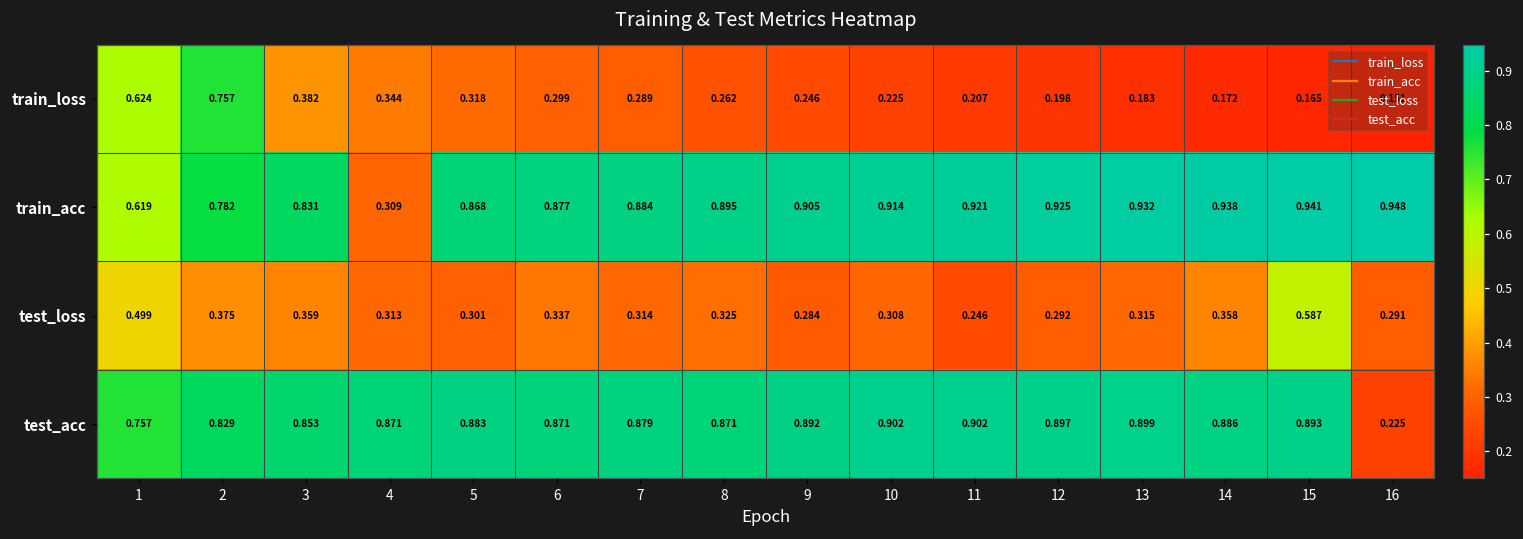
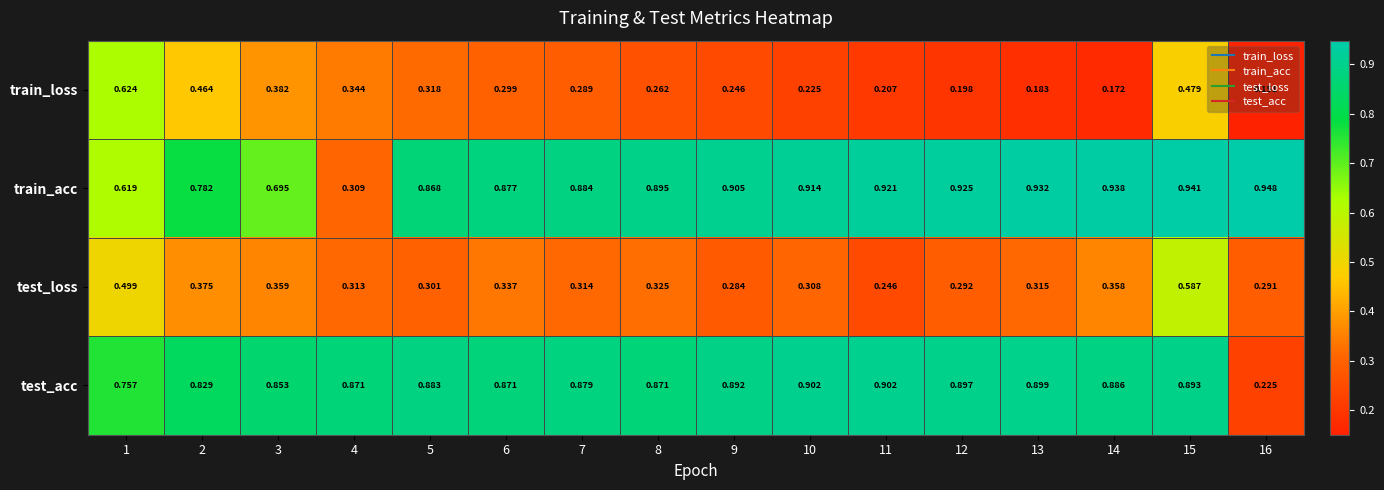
train_loss, 2: 0.757 -> 0.464
train_loss, 15: 0.165 -> 0.479
train_acc, 3: 0.831 -> 0.695
